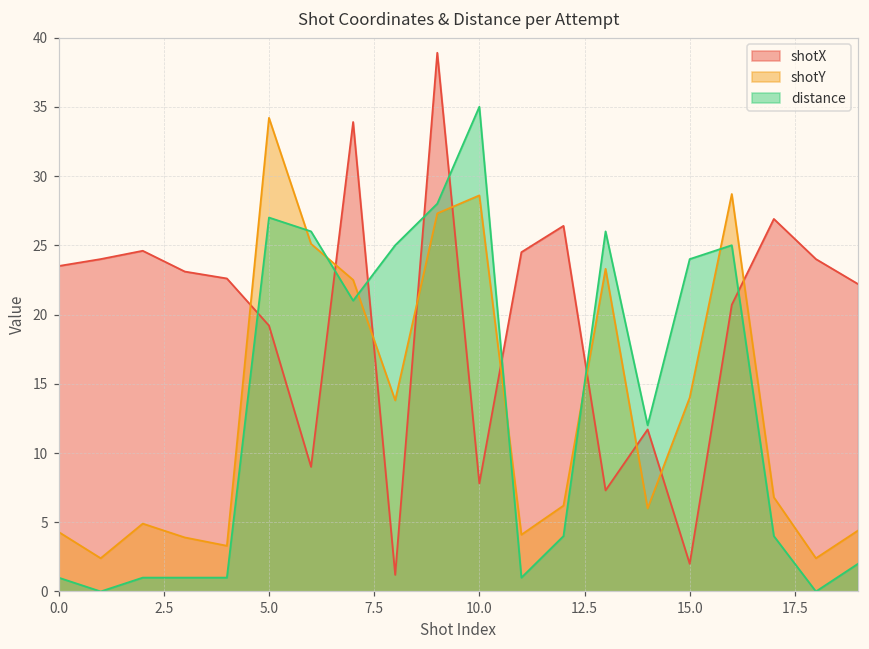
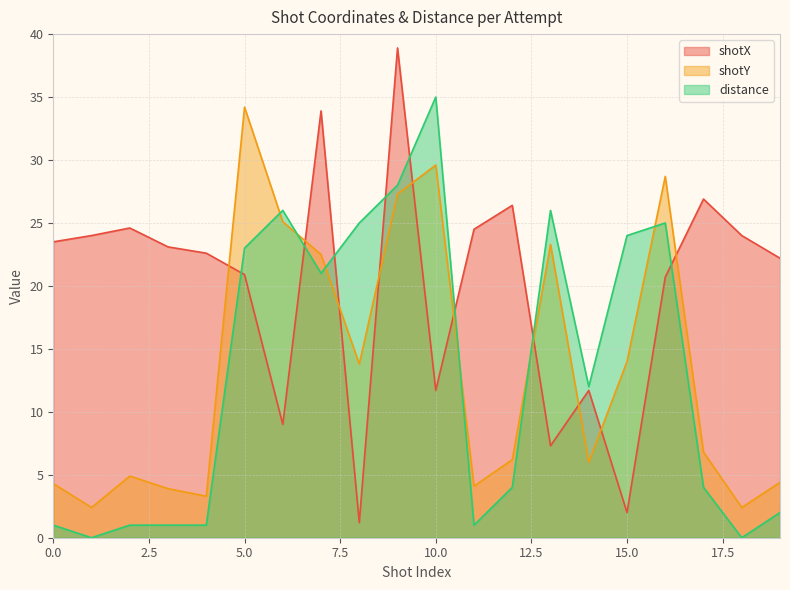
shotX, 5.0: 19.2 -> 20.9
distance, 5.0: 27 -> 23
shotX, 10.0: 7.8 -> 11.7
shotY, 10.0: 28.6 -> 29.6
